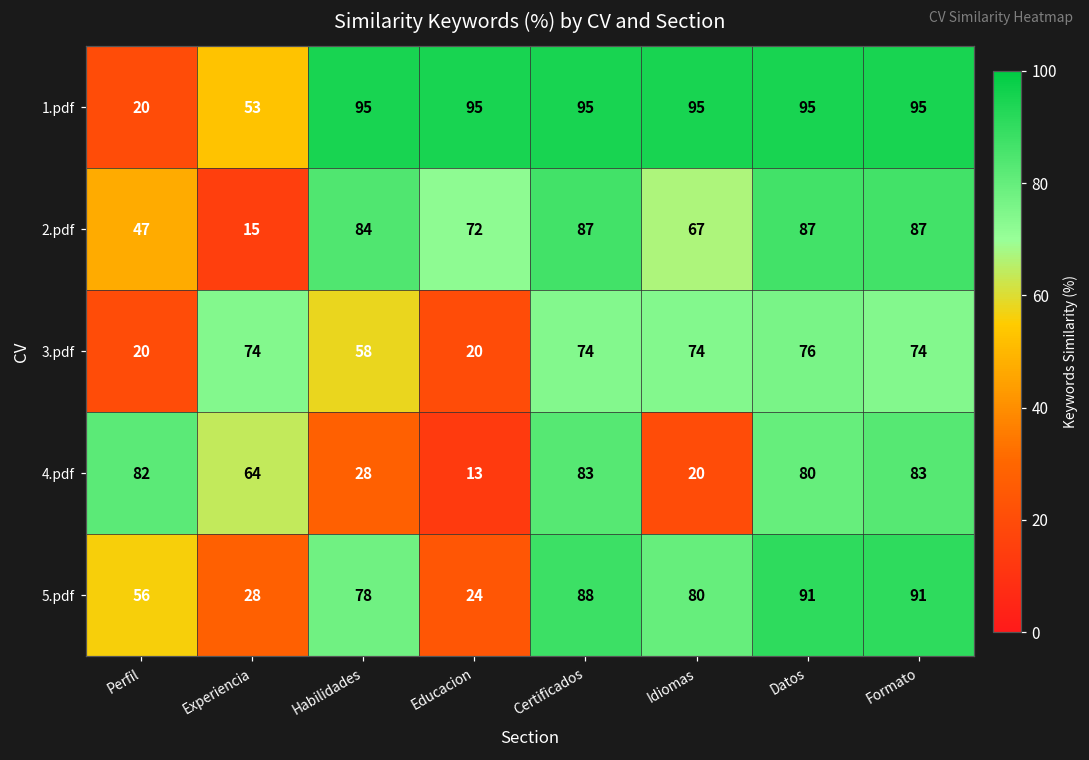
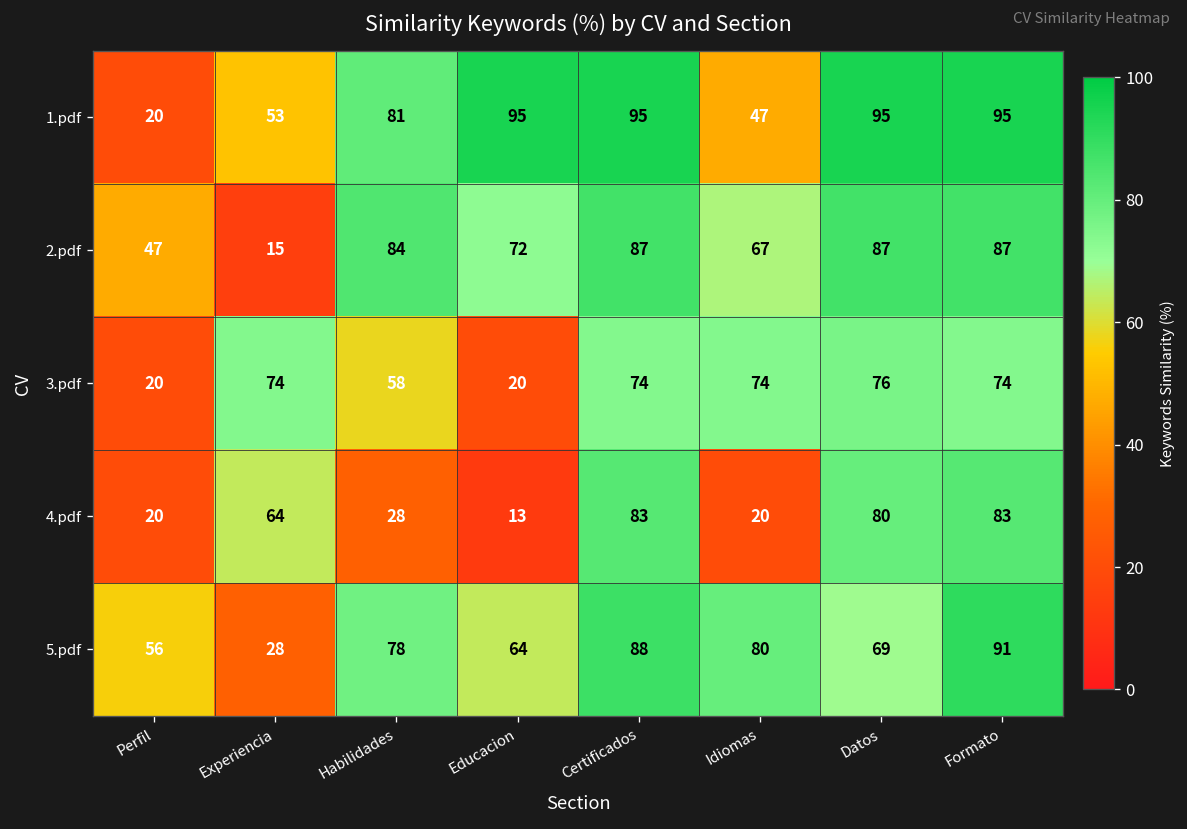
1.pdf, Habilidades: 95 -> 81
1.pdf, Idiomas: 95 -> 47
4.pdf, Perfil: 82 -> 20
5.pdf, Educacion: 24 -> 64
5.pdf, Datos: 91 -> 69
